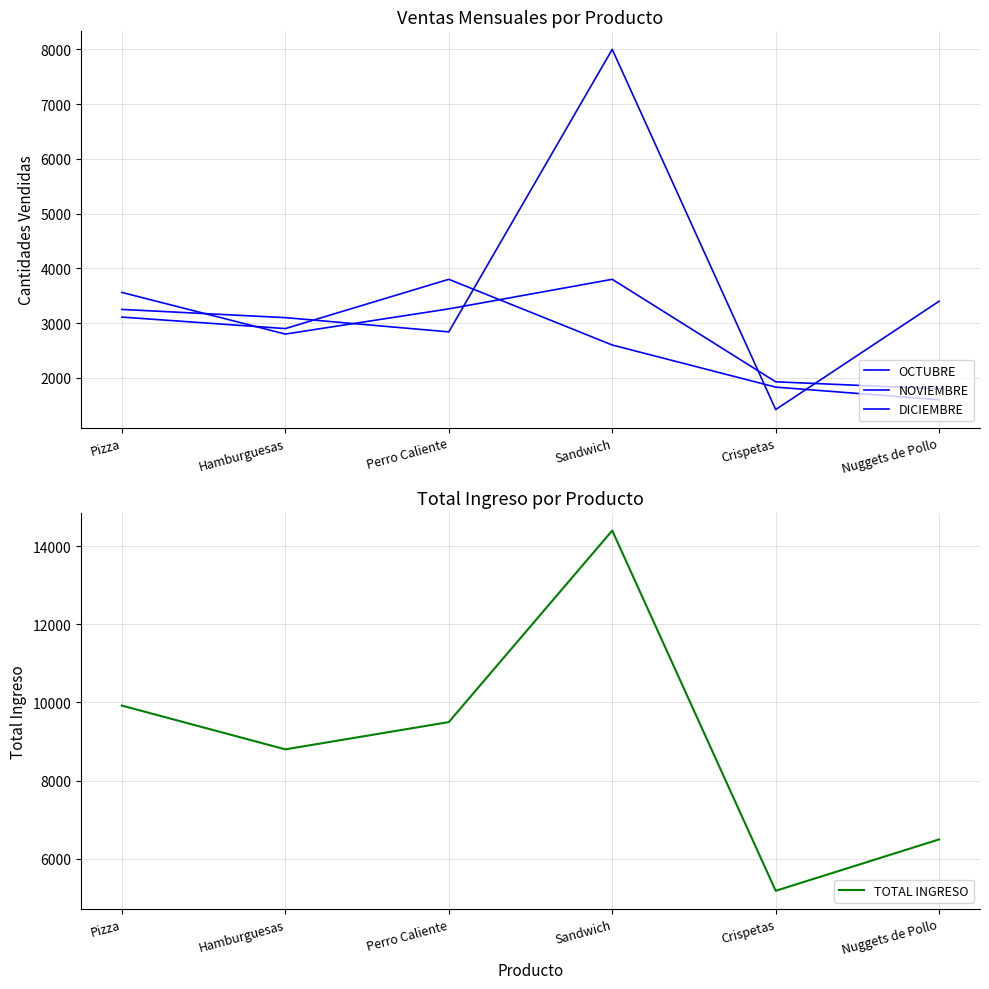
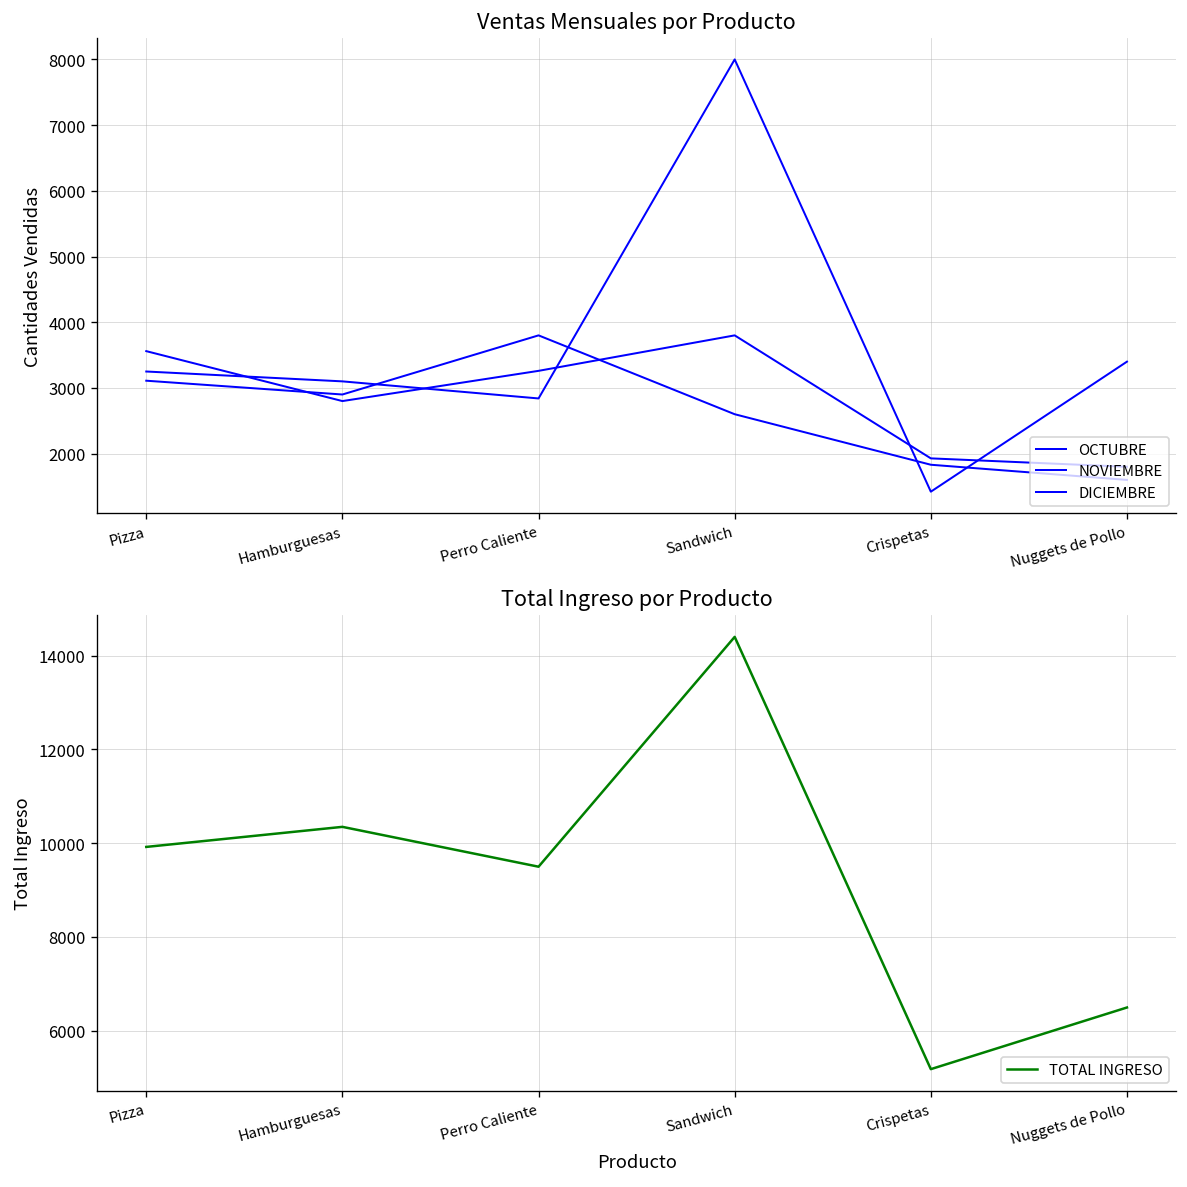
Total Ingreso por Producto, Hamburguesas: 8800 -> 10300
